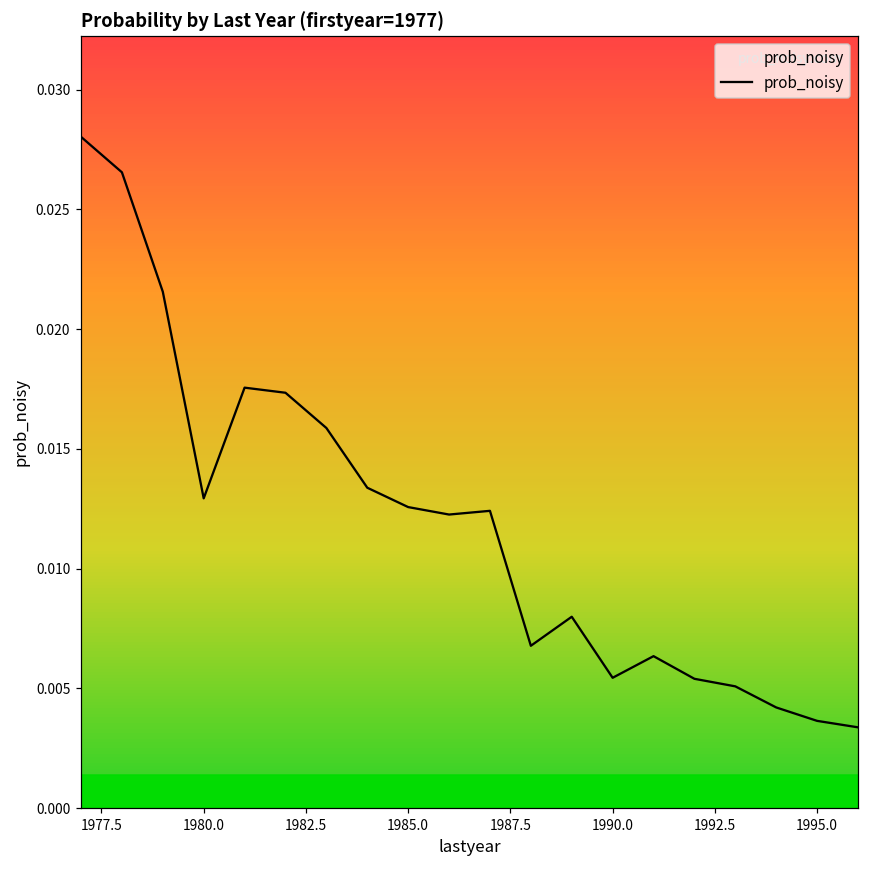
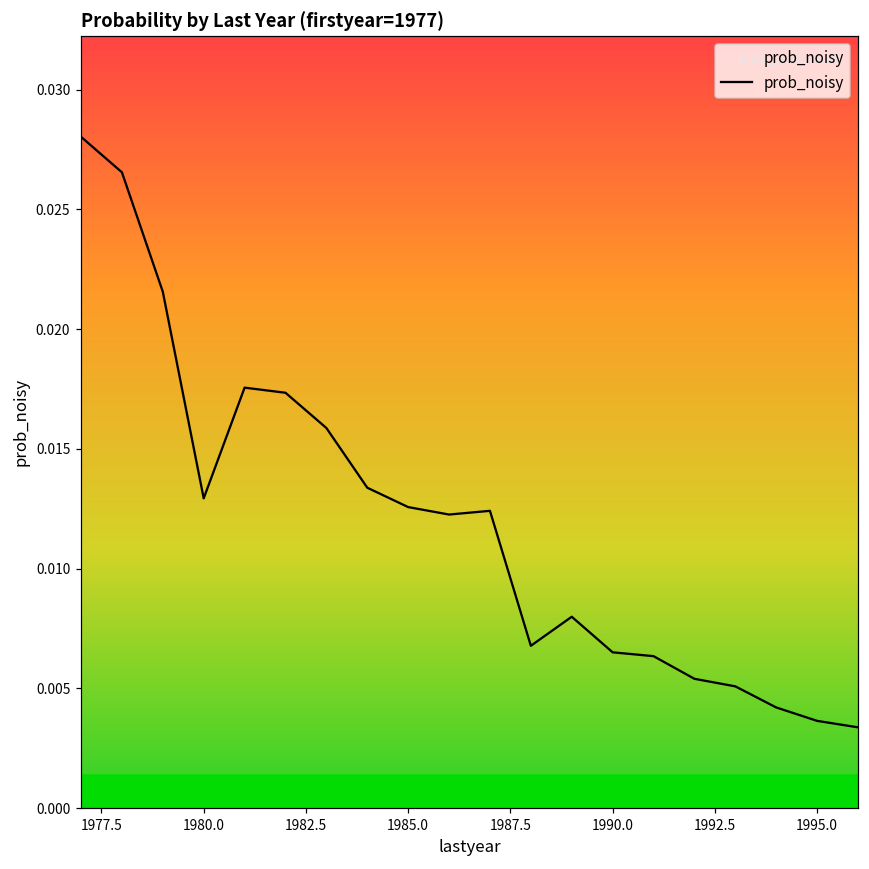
1990.0: 0.0054 -> 0.0065
